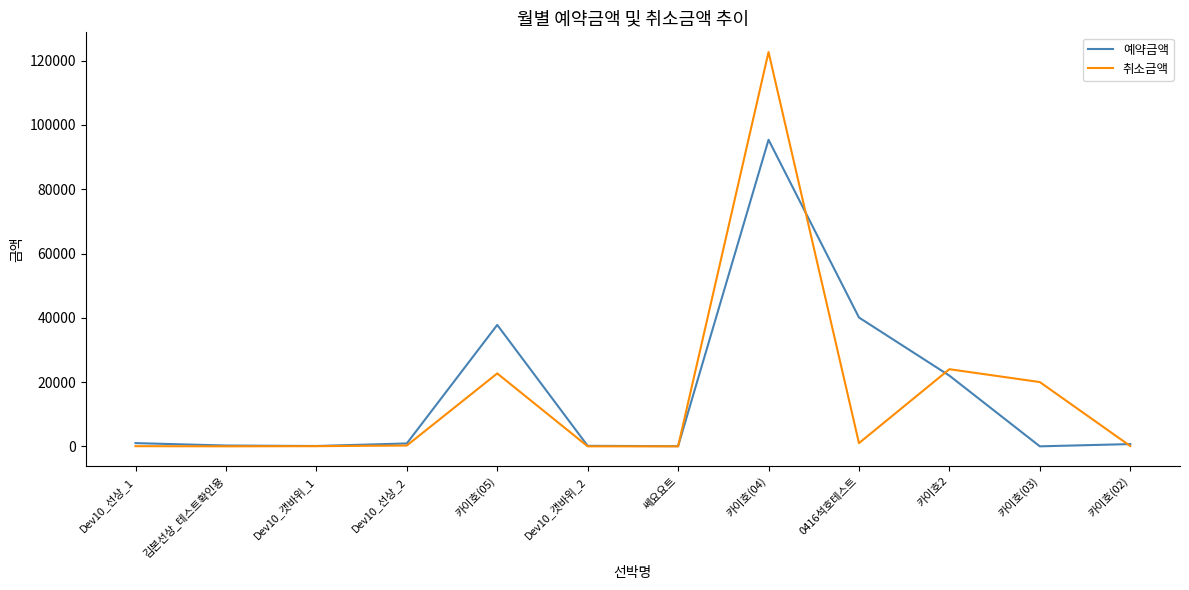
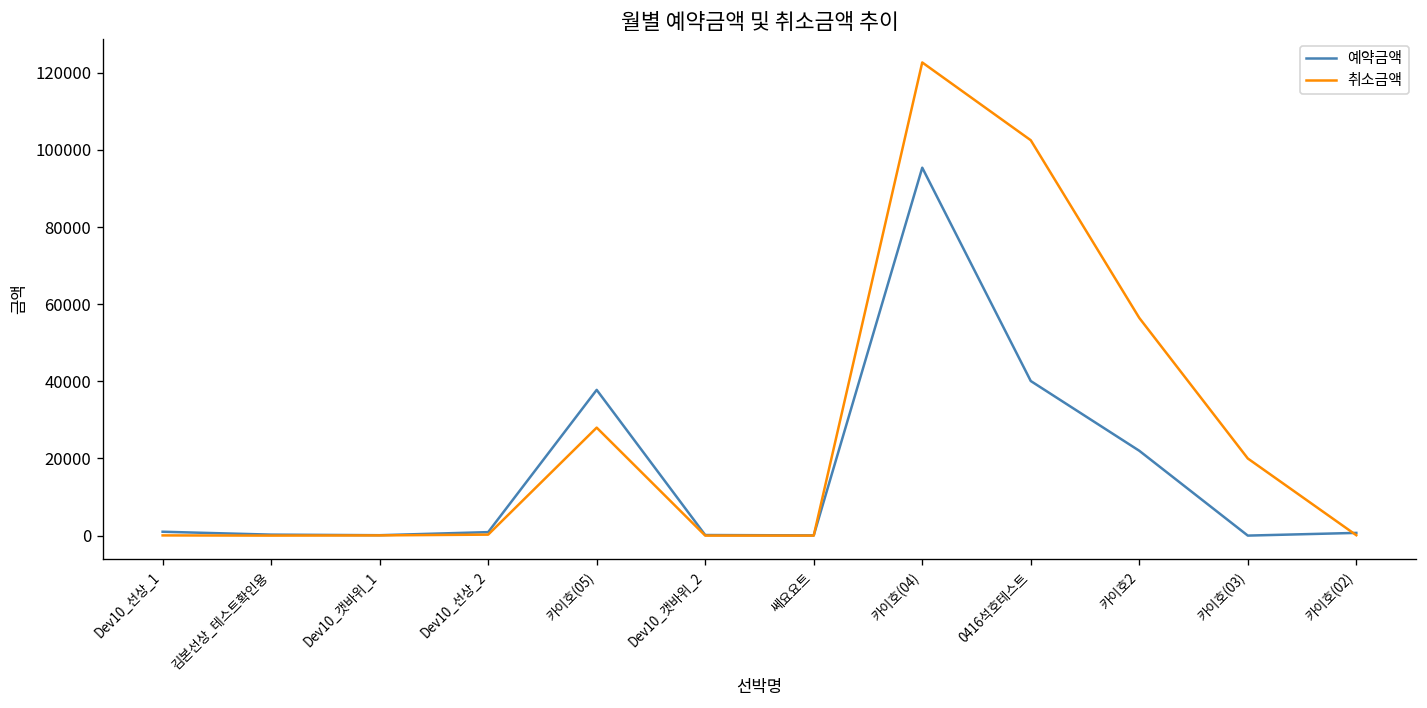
취소금액, 카이호(05): 23000 -> 28000
취소금액, 0416석호테스트: 1000 -> 103000
취소금액, 카이호2: 24000 -> 56000
